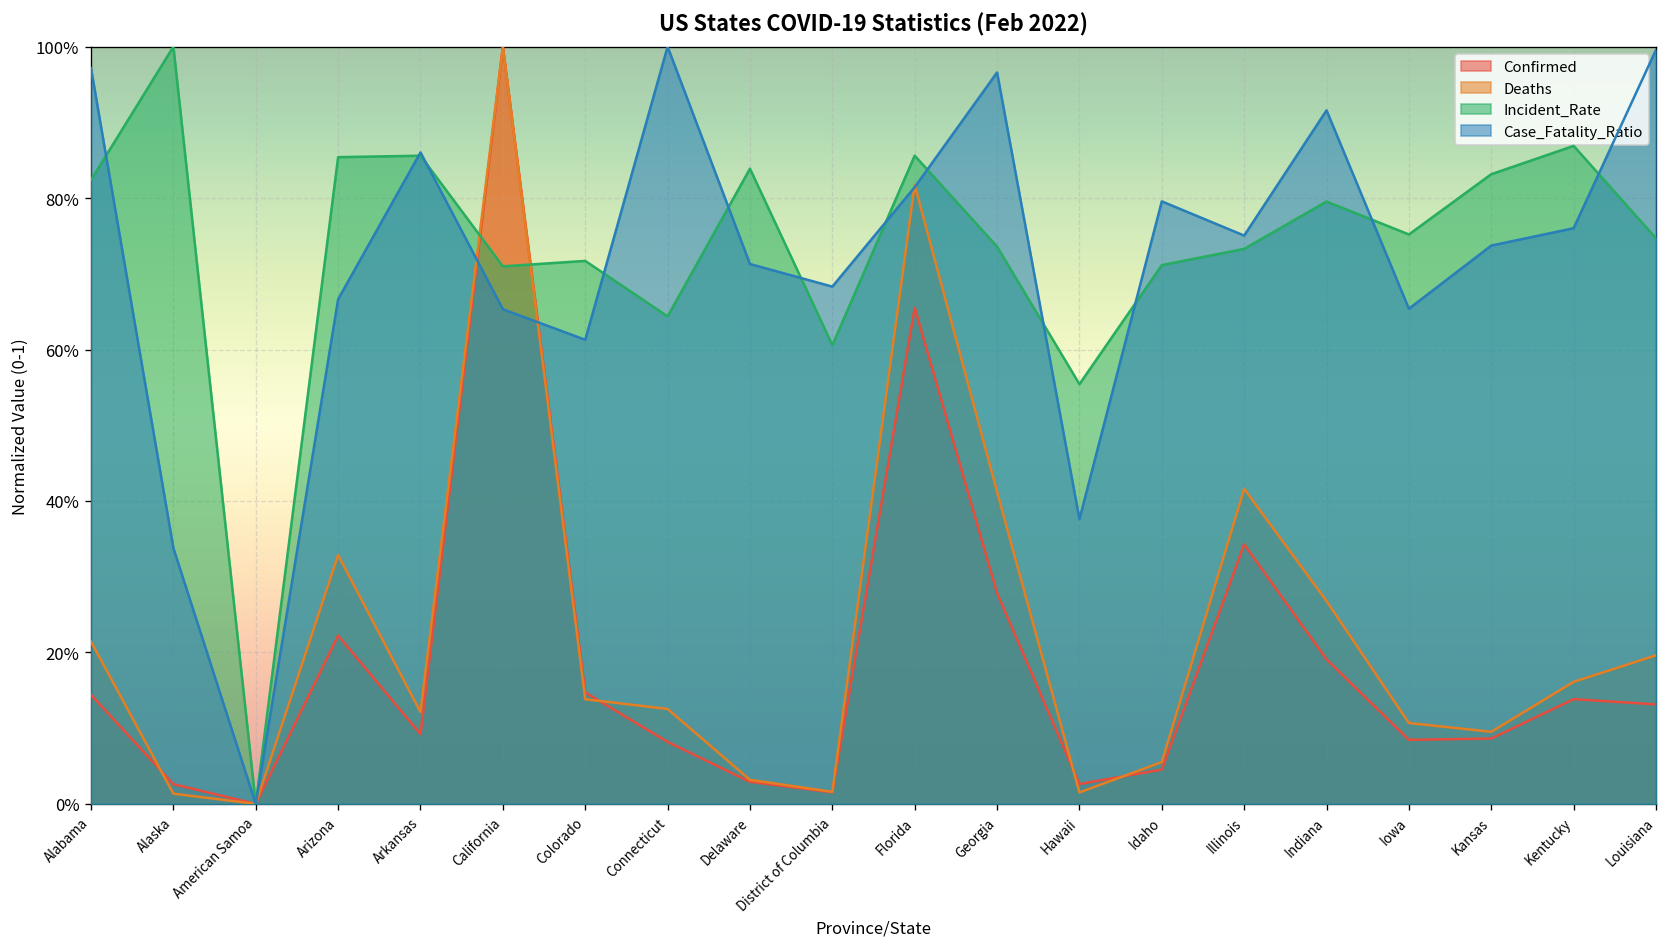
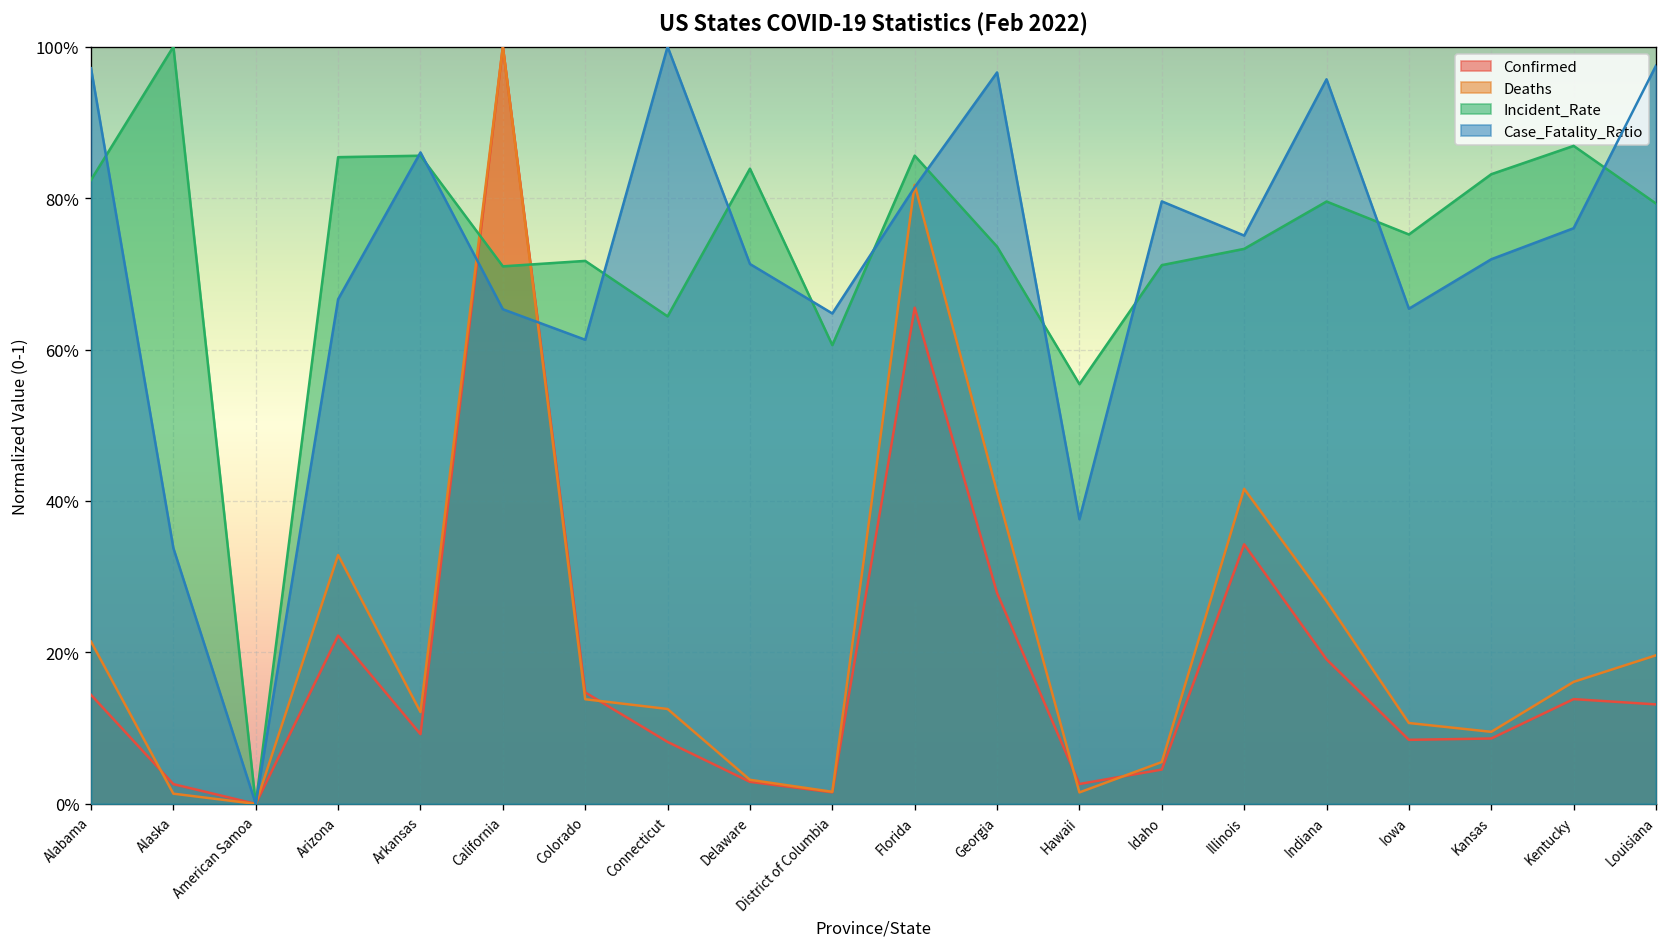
Case_Fatality_Ratio, District of Columbia: 68% -> 65%
Case_Fatality_Ratio, Indiana: 92% -> 96%
Case_Fatality_Ratio, Kansas: 74% -> 72%
Incident_Rate, Louisiana: 75% -> 79%
Case_Fatality_Ratio, Louisiana: 100% -> 97%
